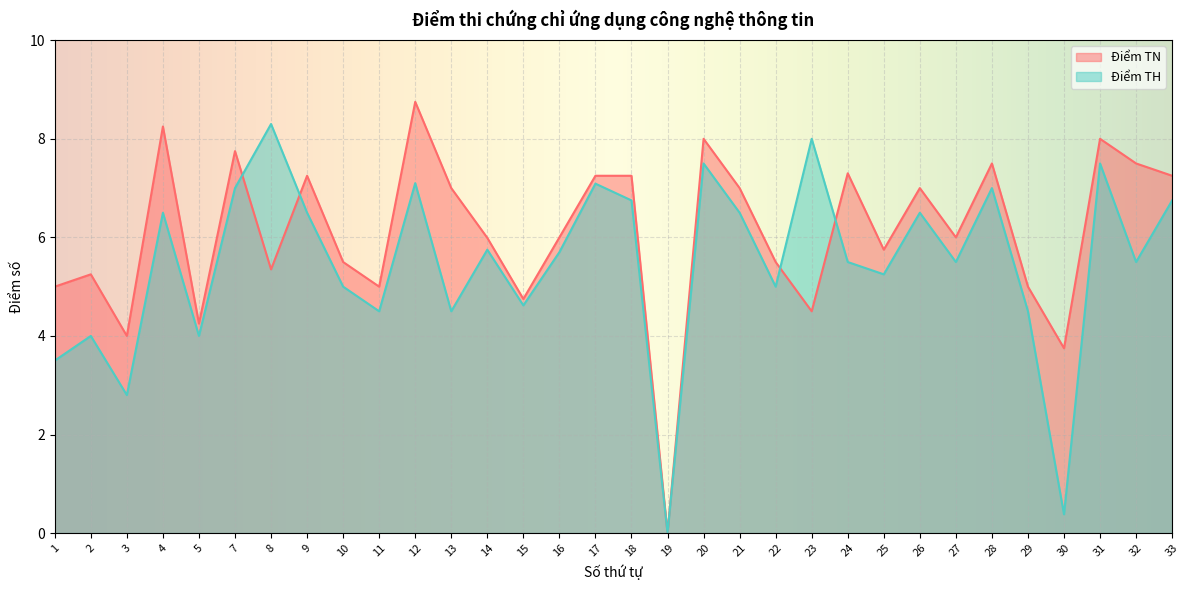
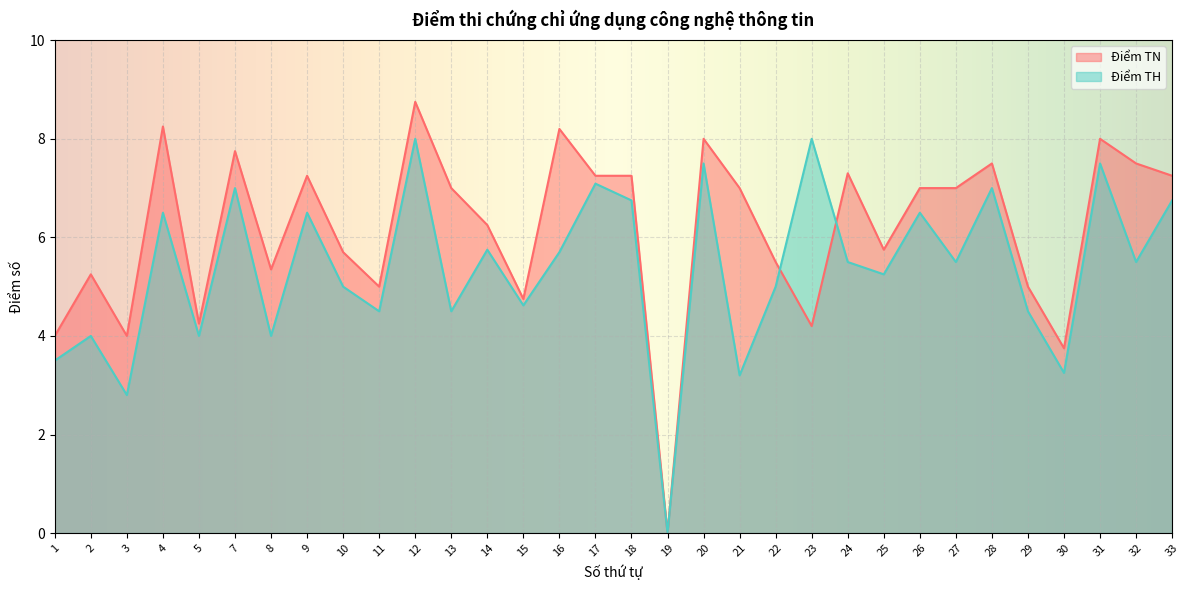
Điểm TN, 1: 5 -> 4
Điểm TH, 8: 8.3 -> 4.0
Điểm TN, 10: 5.5 -> 5.7
Điểm TH, 12: 7.1 -> 8.0
Điểm TN, 14: 6.0 -> 6.3
Điểm TN, 16: 6.0 -> 8.2
Điểm TH, 21: 6.5 -> 3.2
Điểm TN, 23: 4.5 -> 4.2
Điểm TN, 27: 6 -> 7
Điểm TH, 30: 0.4 -> 3.3
